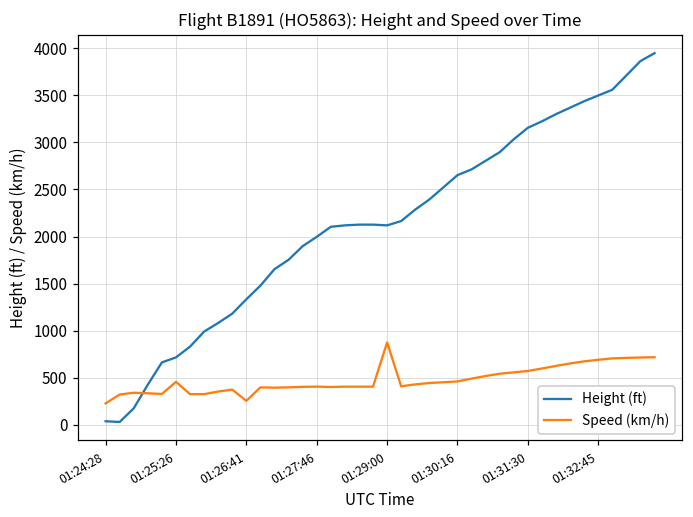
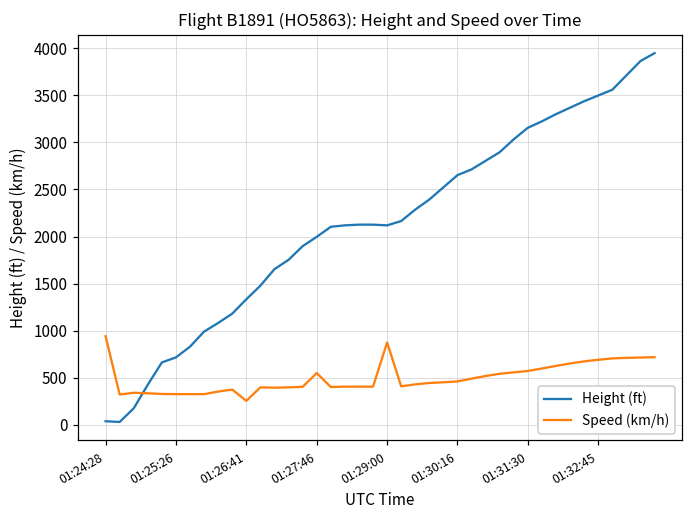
Speed (km/h), 01:24:28: 200 -> 900
Speed (km/h), 01:25:26: 500 -> 300
Speed (km/h), 01:27:46: 400 -> 600
